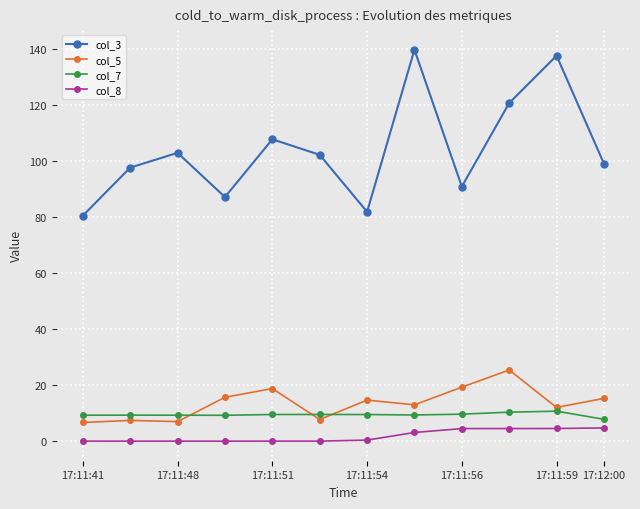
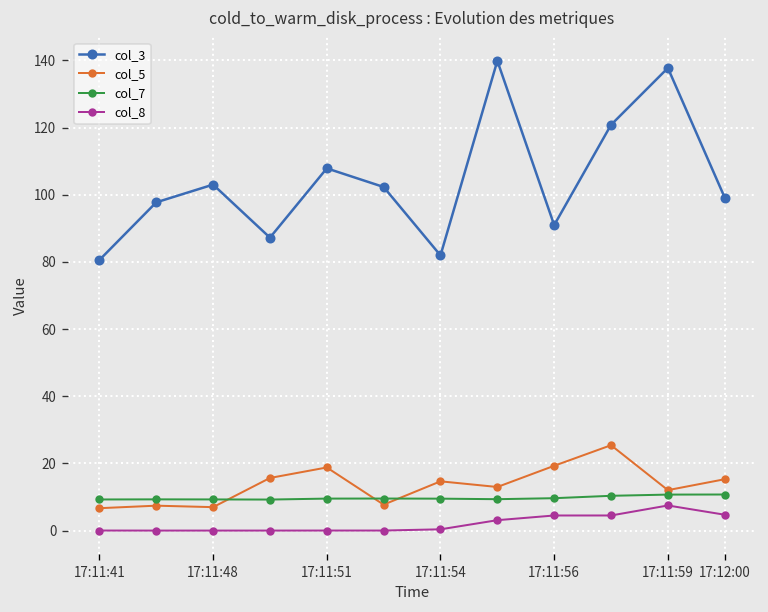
col_8, 17:11:59: 5 -> 7
col_7, 17:12:00: 8 -> 11
